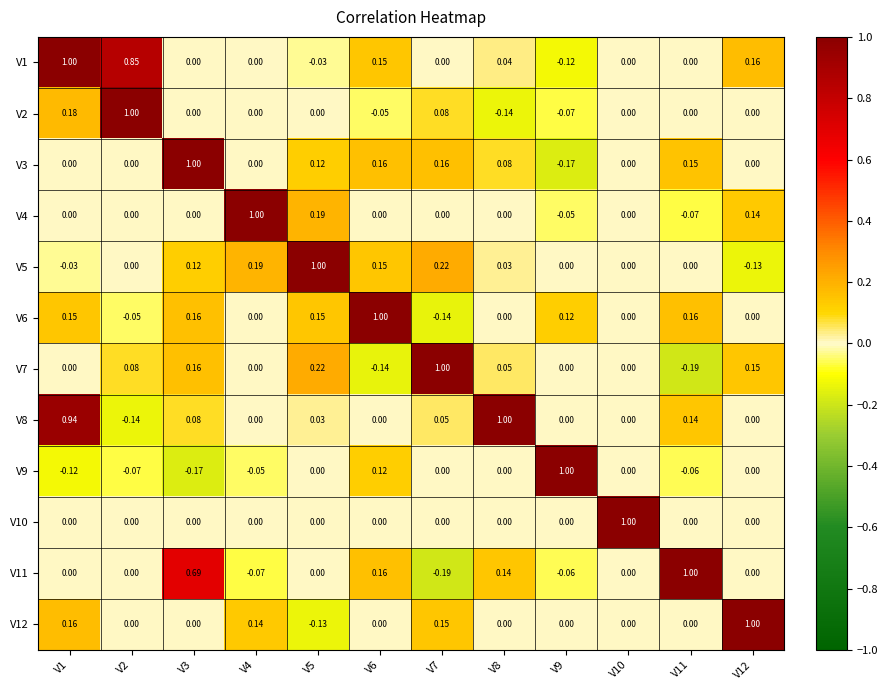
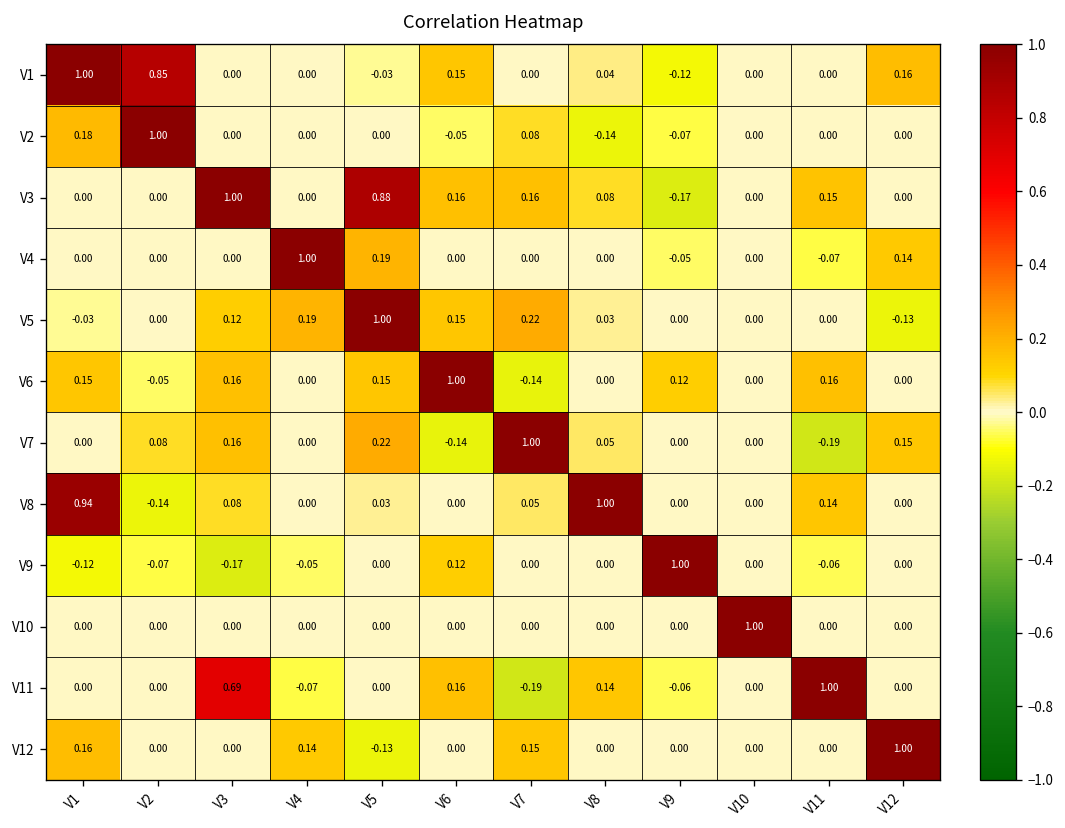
V3, V5: 0.12 -> 0.88
